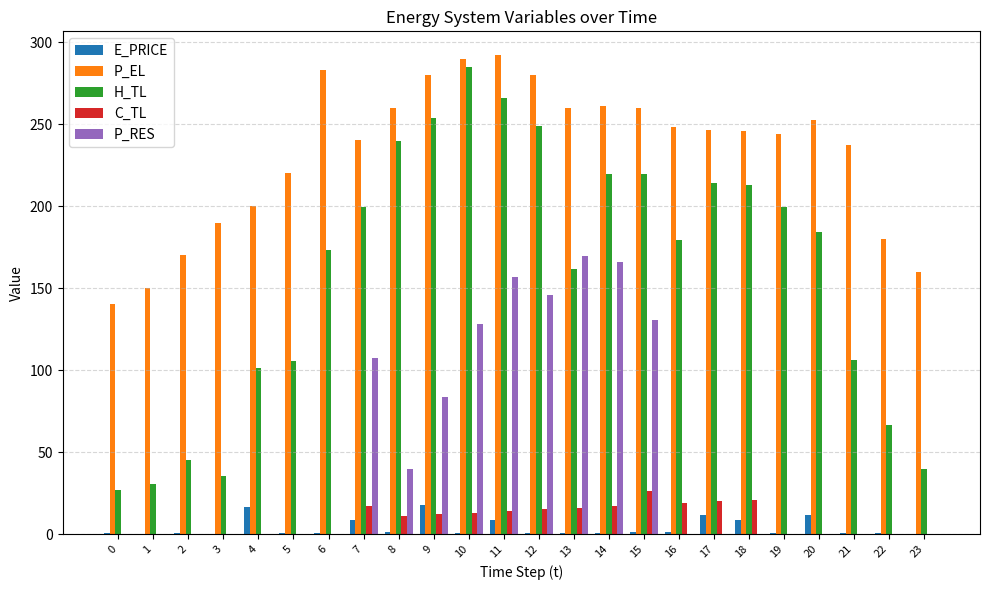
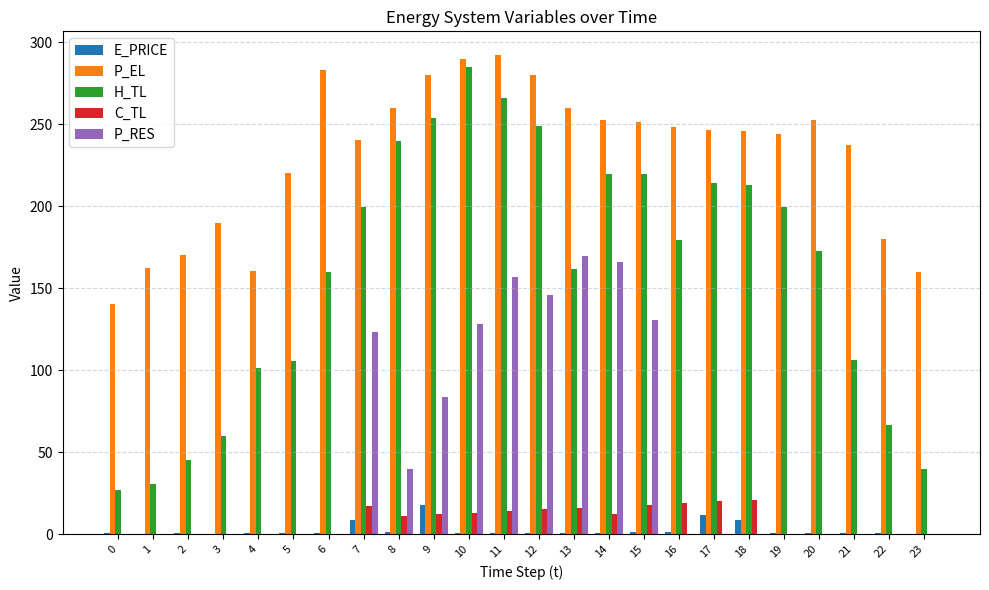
P_EL, 1: 150 -> 162
H_TL, 3: 36 -> 60
E_PRICE, 4: 16 -> 0
P_EL, 4: 200 -> 160
H_TL, 6: 173 -> 160
P_RES, 7: 107 -> 123
E_PRICE, 11: 8 -> 1
P_EL, 14: 261 -> 252
C_TL, 14: 17 -> 12
P_EL, 15: 260 -> 251
C_TL, 15: 26 -> 18
E_PRICE, 20: 12 -> 1
H_TL, 20: 184 -> 173
